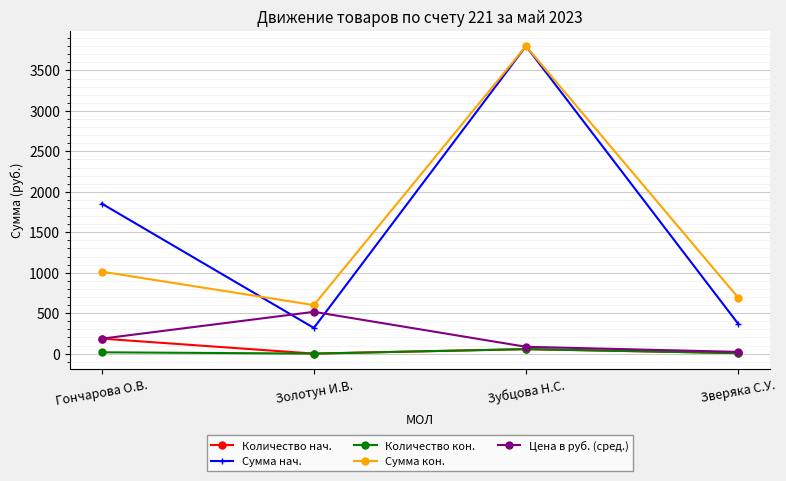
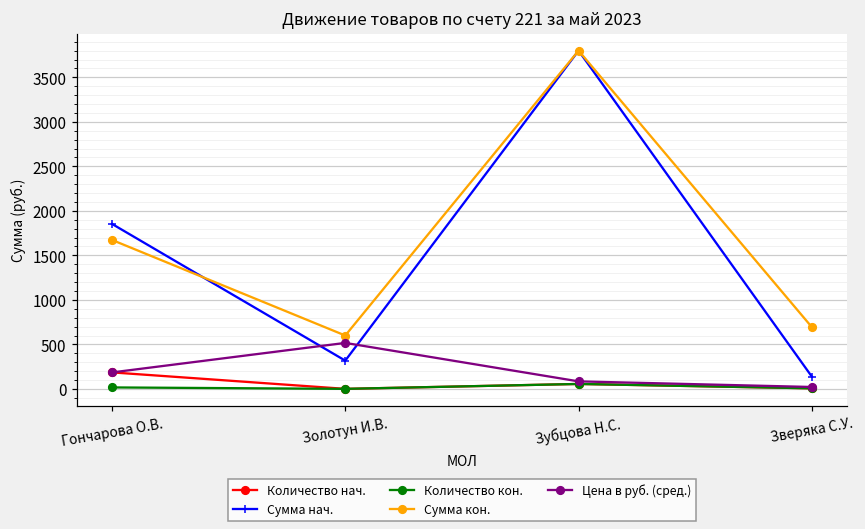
Сумма кон., Гончарова О.В.: 1000 -> 1700
Сумма нач., Зверяка С.У.: 400 -> 100
